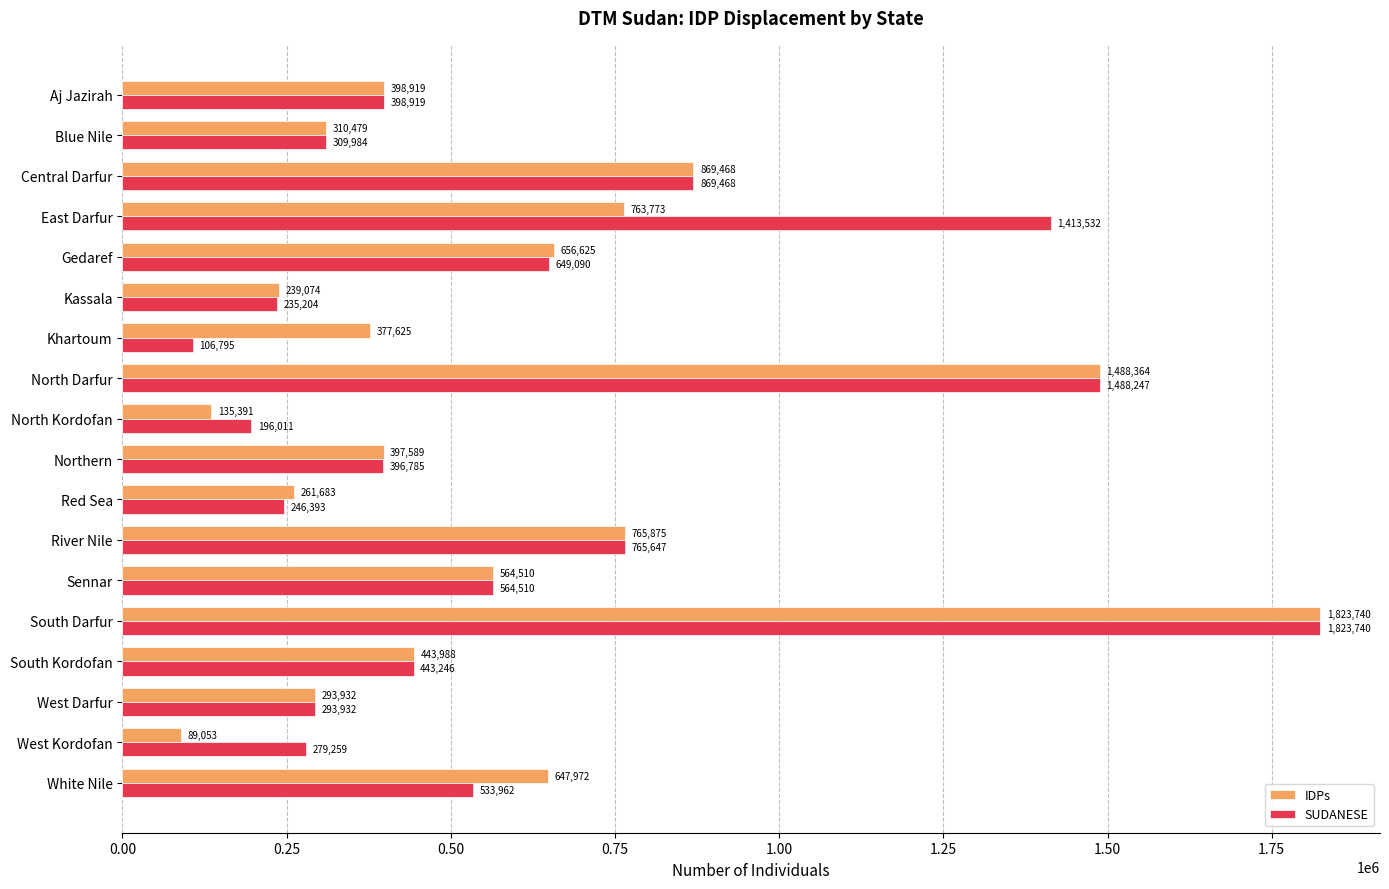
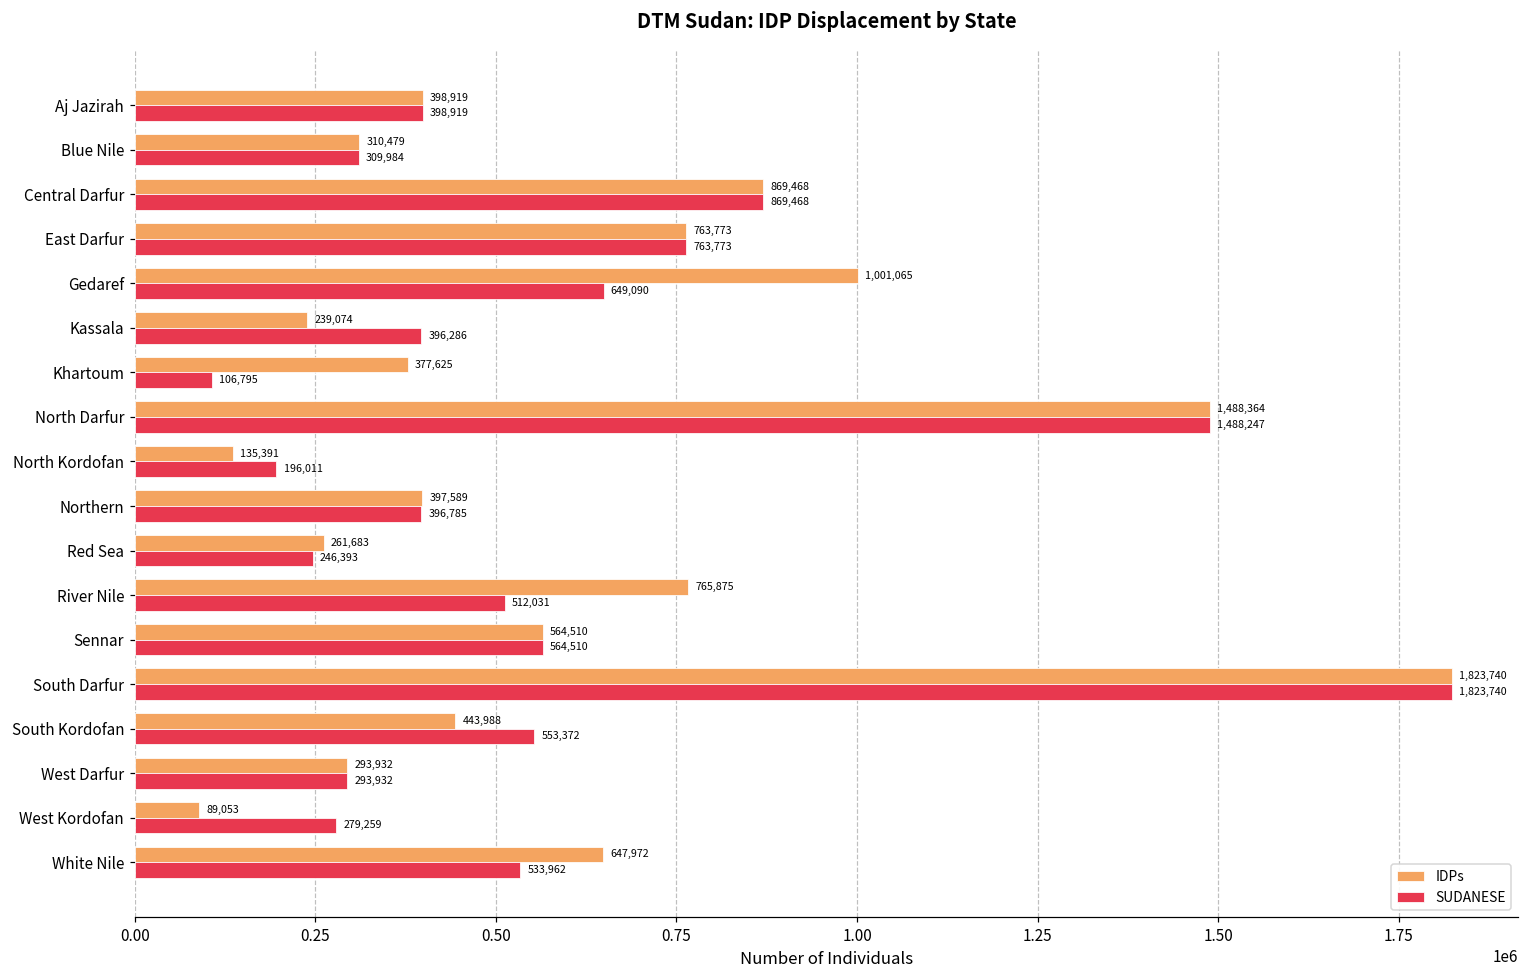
SUDANESE, East Darfur: 1,413,532 -> 763,773
IDPs, Gedaref: 656,625 -> 1,001,065
SUDANESE, Kassala: 235,204 -> 396,286
SUDANESE, River Nile: 765,647 -> 512,031
SUDANESE, South Kordofan: 443,246 -> 553,372
